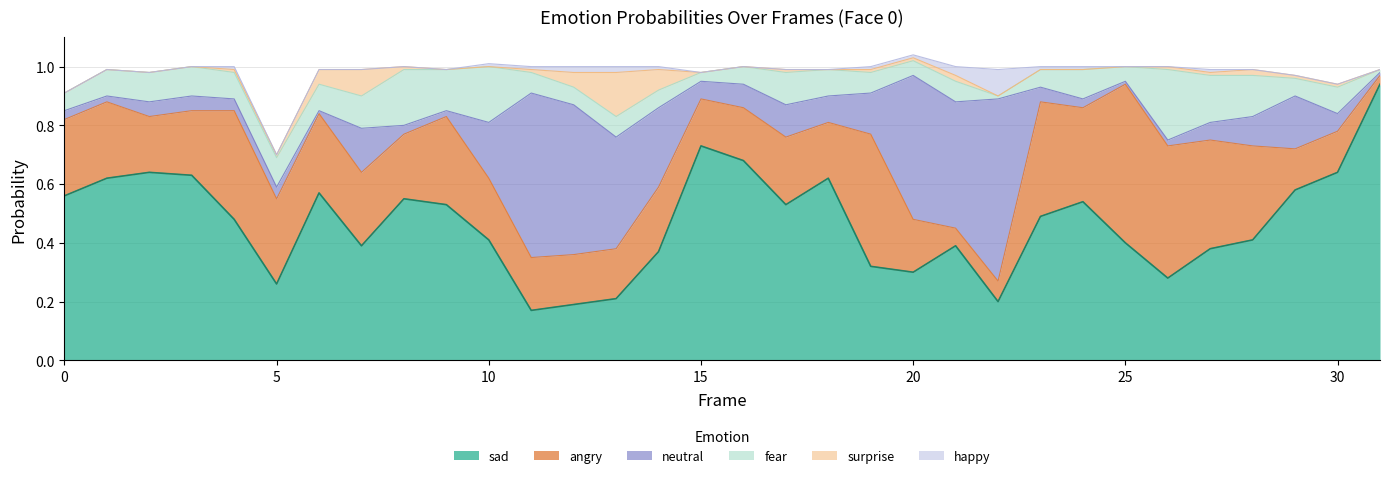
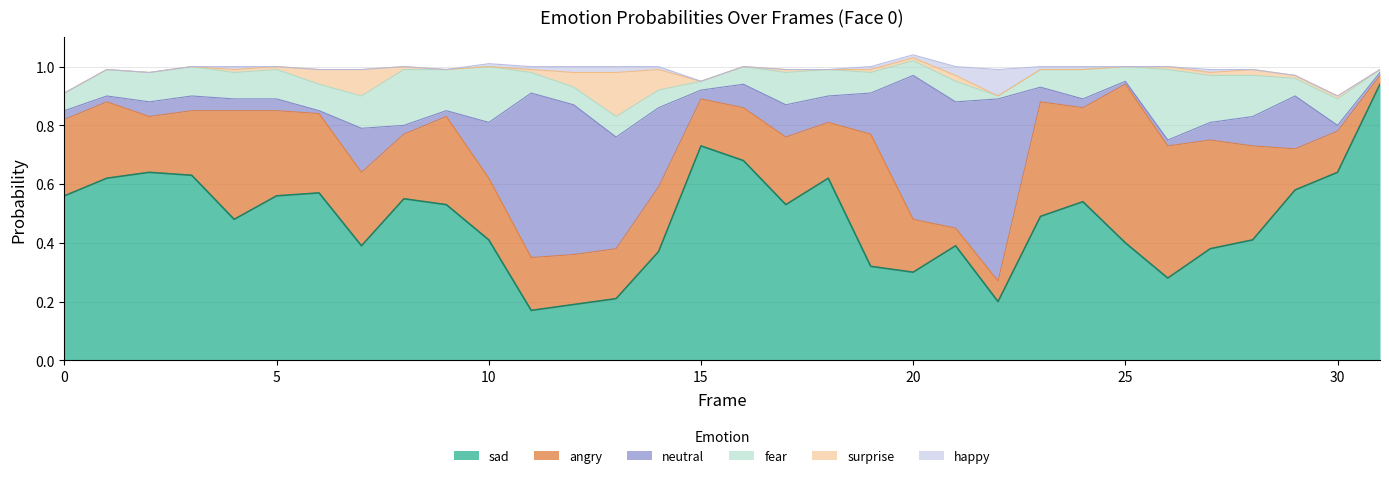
sad, 5: 0.26 -> 0.56
neutral, 15: 0.06 -> 0.03
neutral, 30: 0.06 -> 0.02
